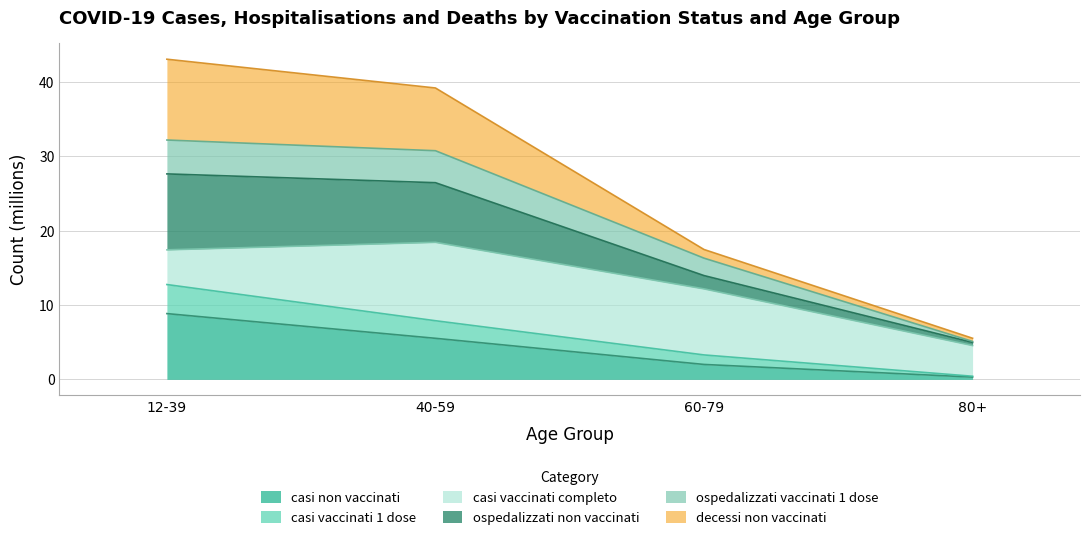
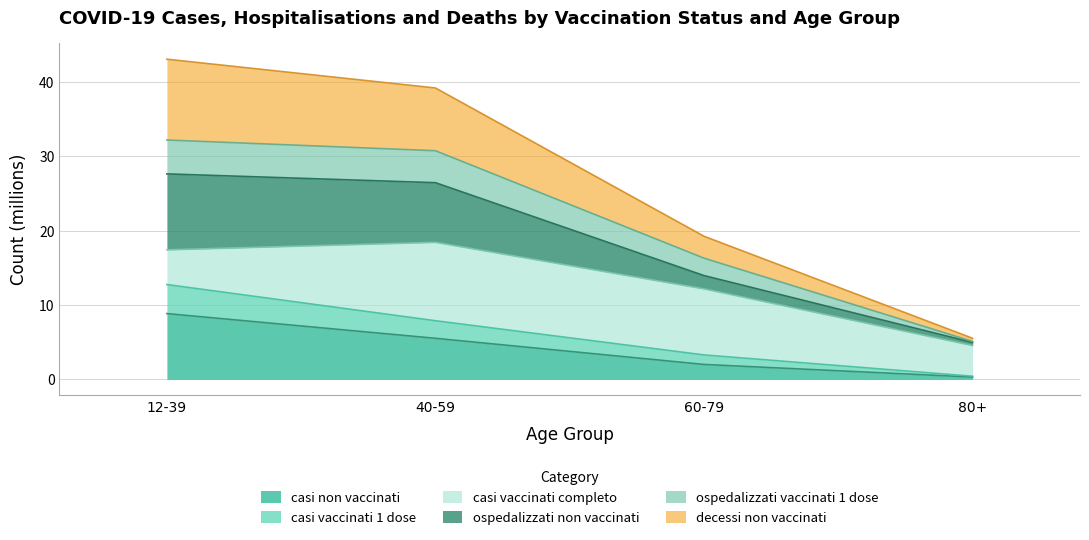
decessi non vaccinati, 60-79: 1 -> 3
